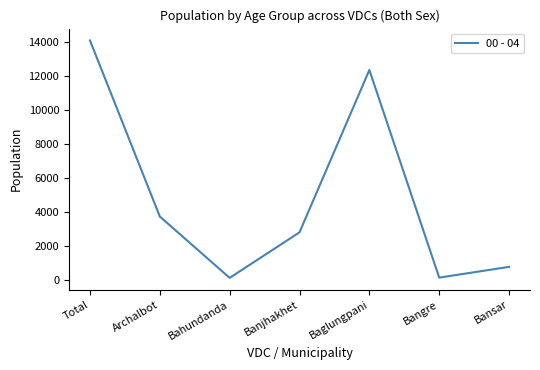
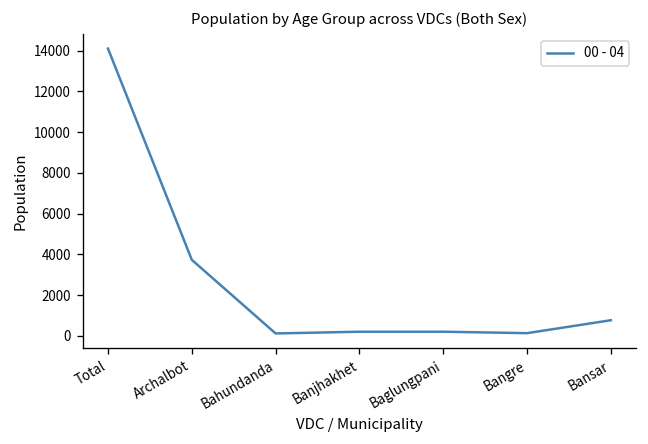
Banjhakhet: 2800 -> 200
Baglungpani: 12400 -> 200
